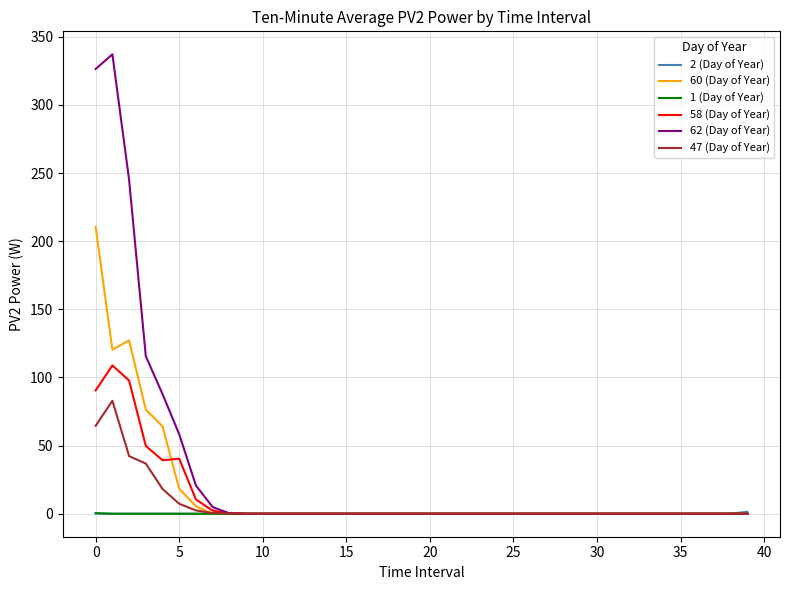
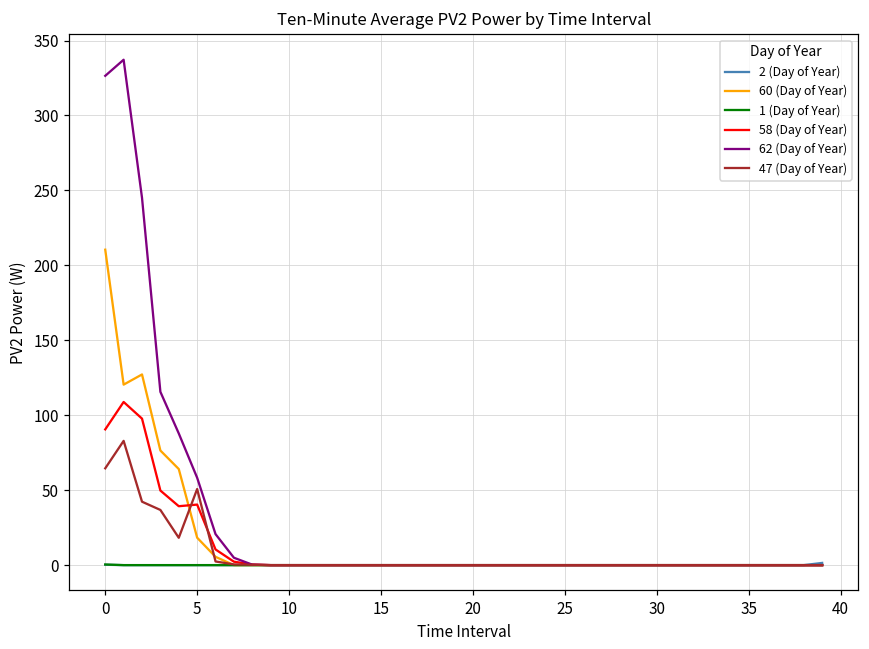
47 (Day of Year), 5: 7 -> 51
